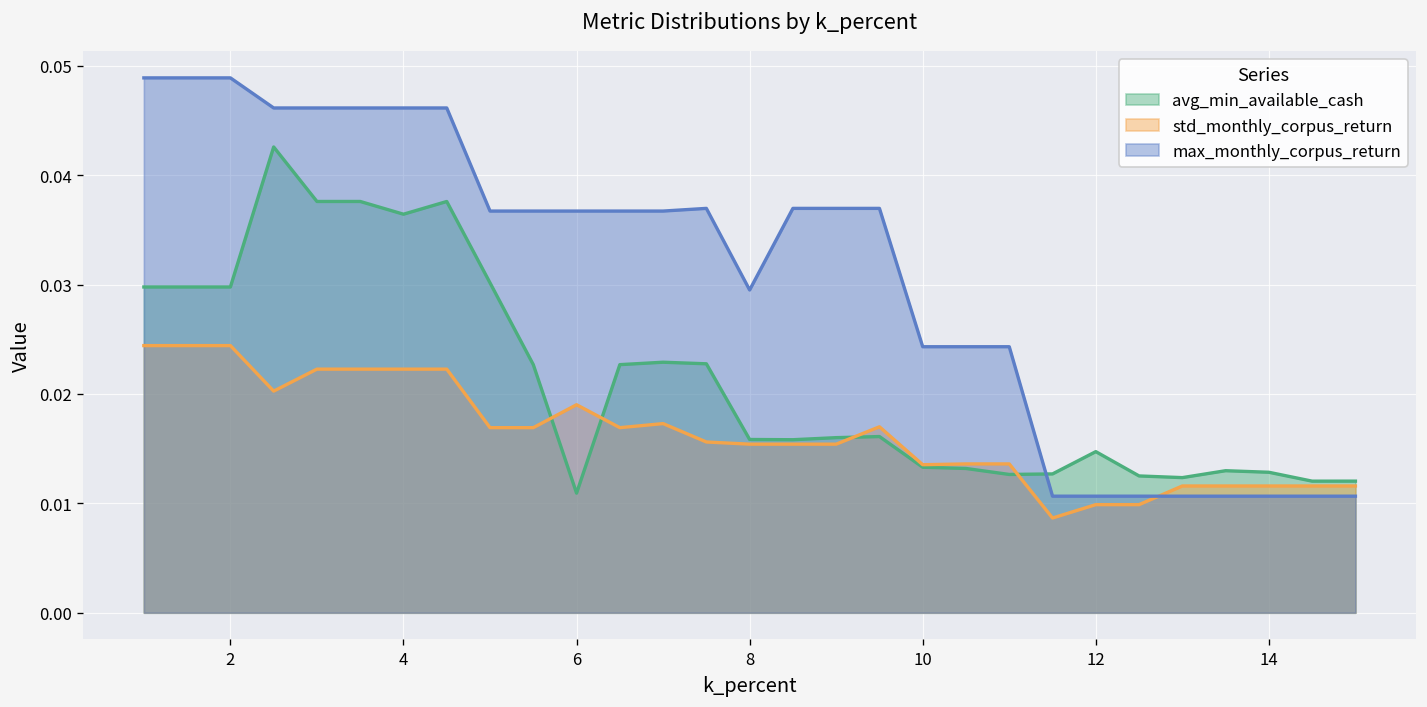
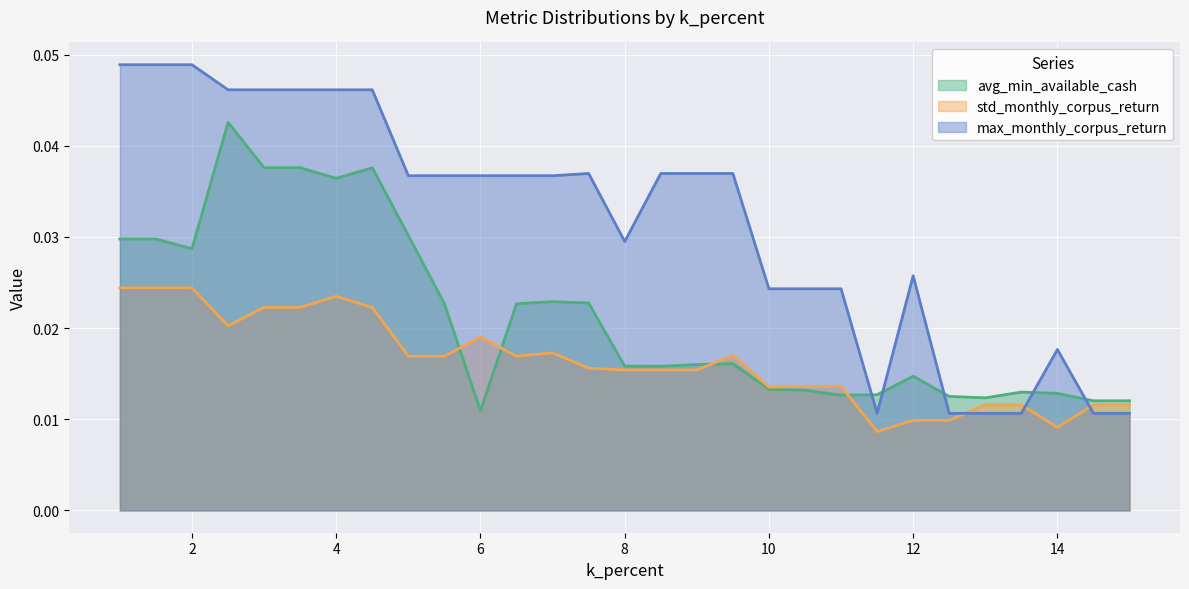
avg_min_available_cash, 2: 0.030 -> 0.029
std_monthly_corpus_return, 4: 0.022 -> 0.023
max_monthly_corpus_return, 12: 0.011 -> 0.026
std_monthly_corpus_return, 14: 0.012 -> 0.009
max_monthly_corpus_return, 14: 0.011 -> 0.018
